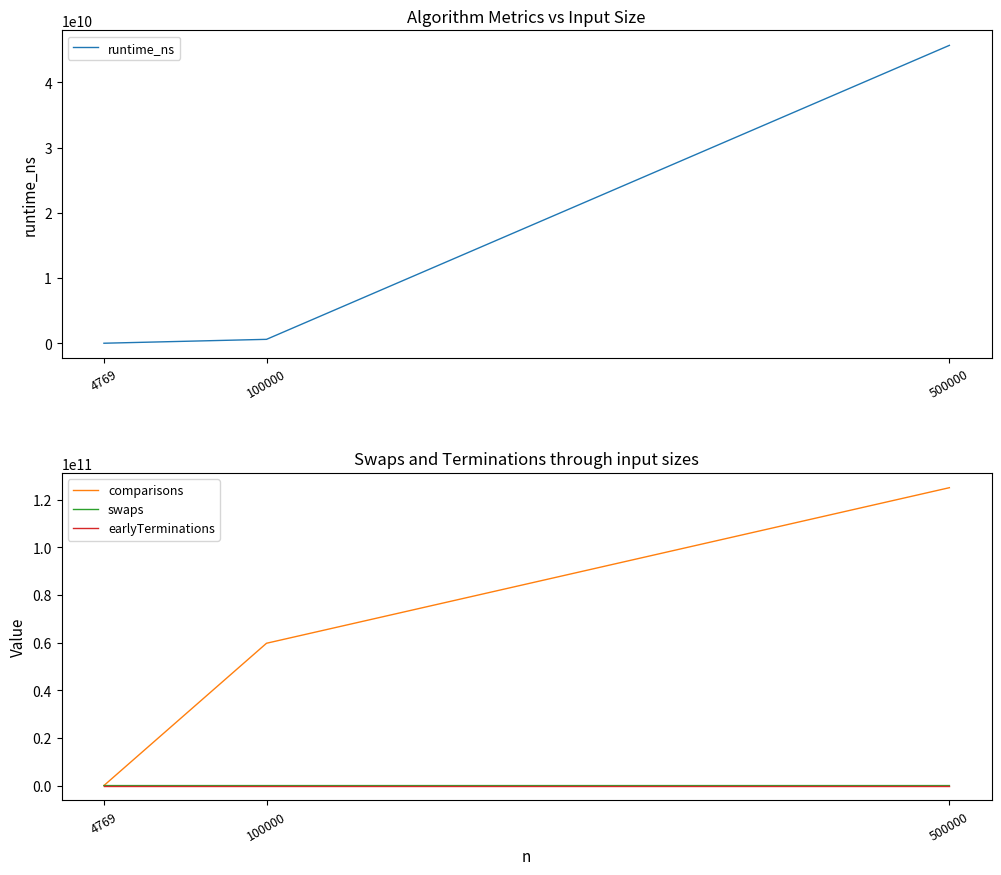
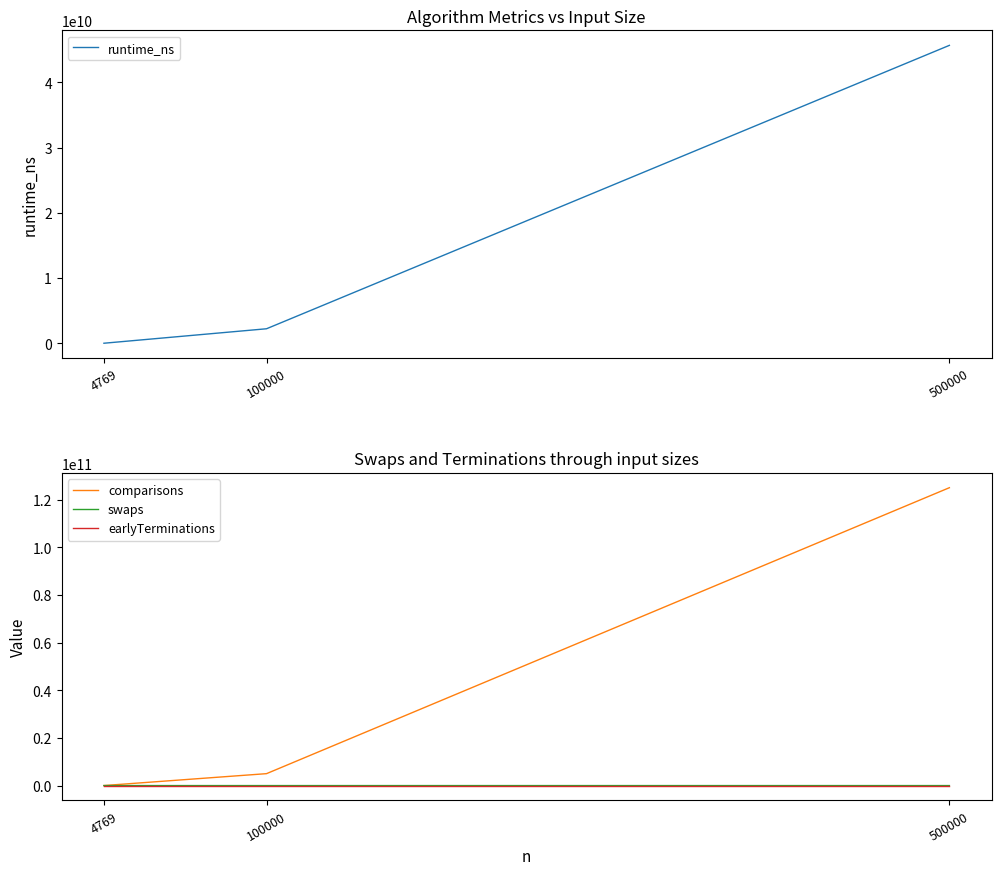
Algorithm Metrics vs Input Size, 100000: 1000000000 -> 2000000000
Swaps and Terminations through input sizes, comparisons, 100000: 60000000000 -> 5000000000
